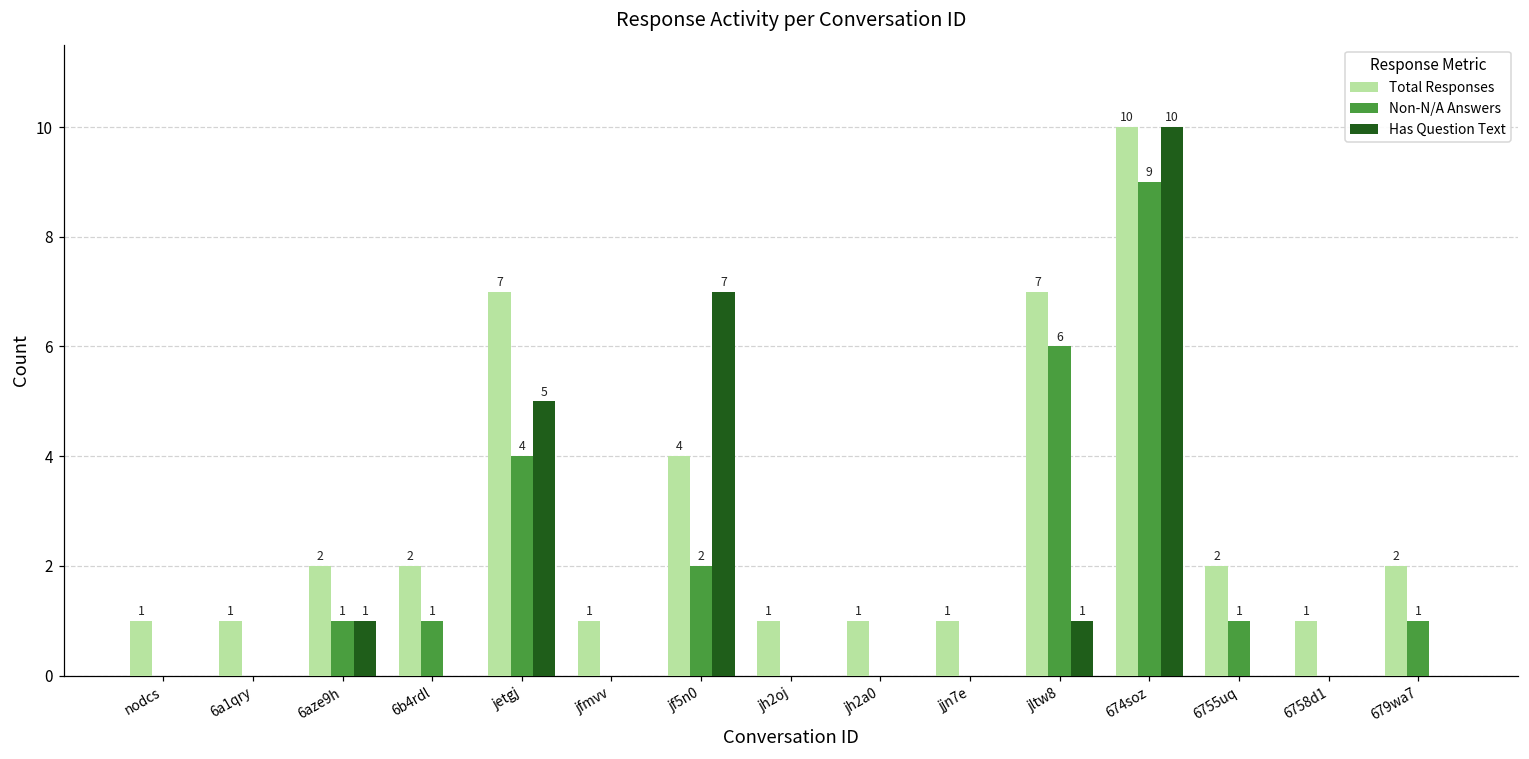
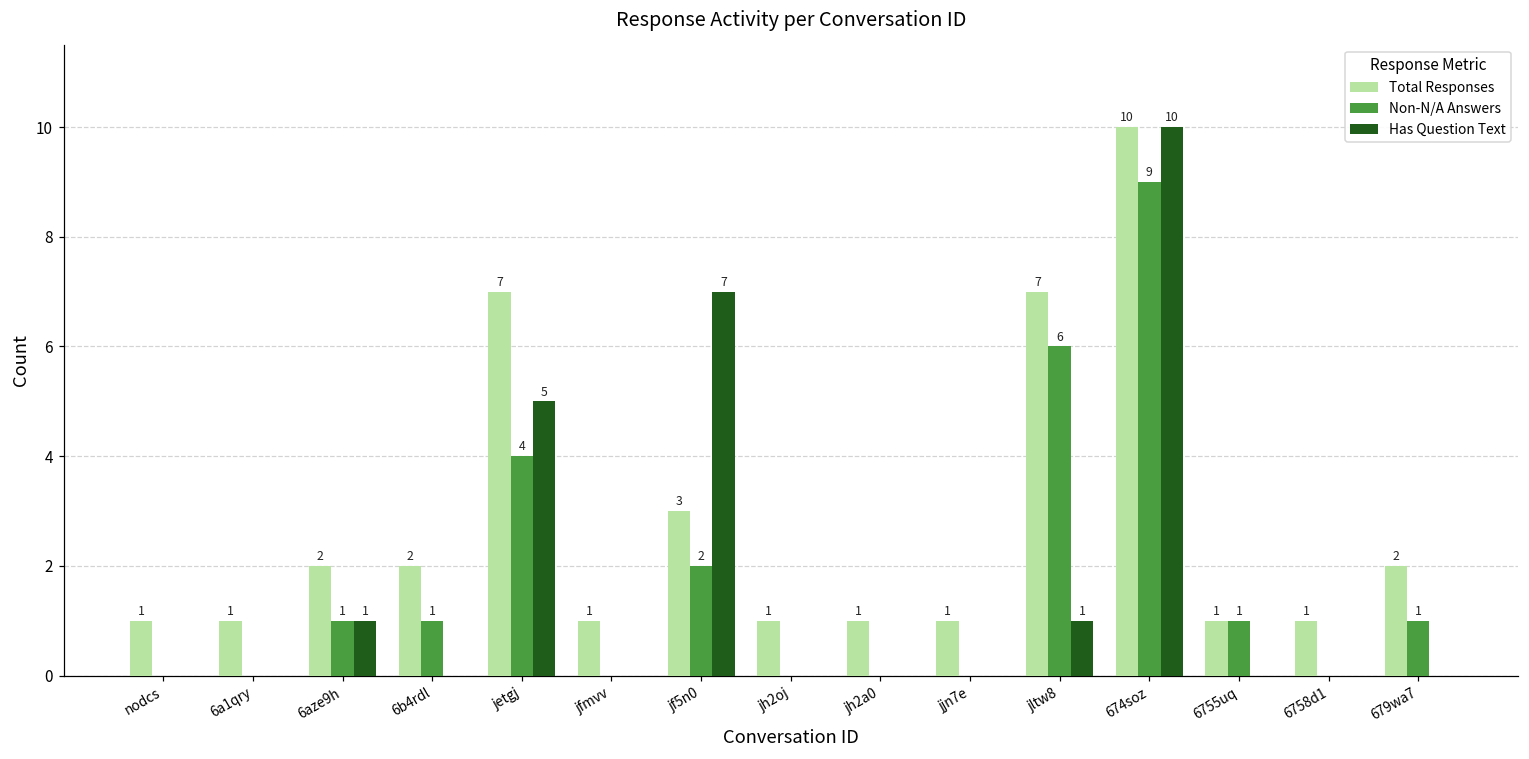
Total Responses, jf5n0: 4 -> 3
Total Responses, 6755uq: 2 -> 1
